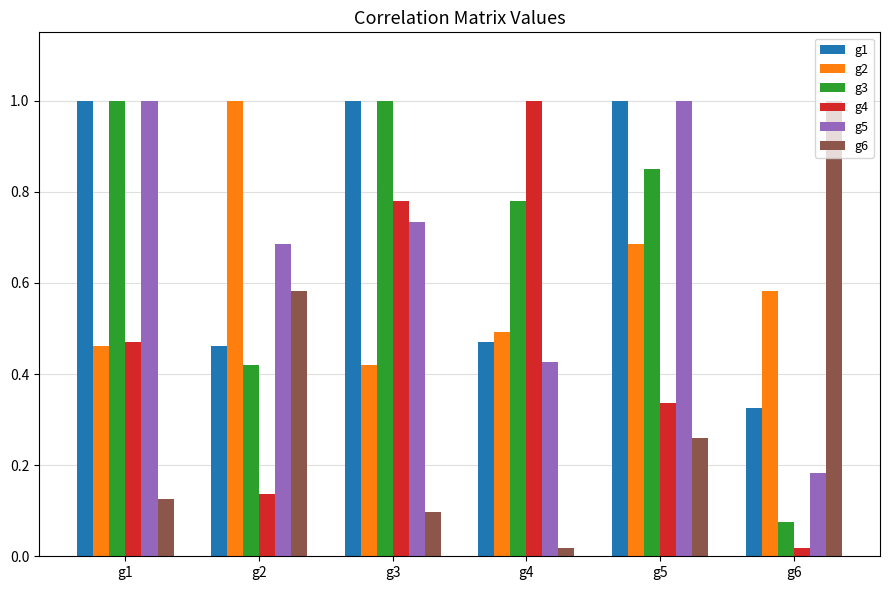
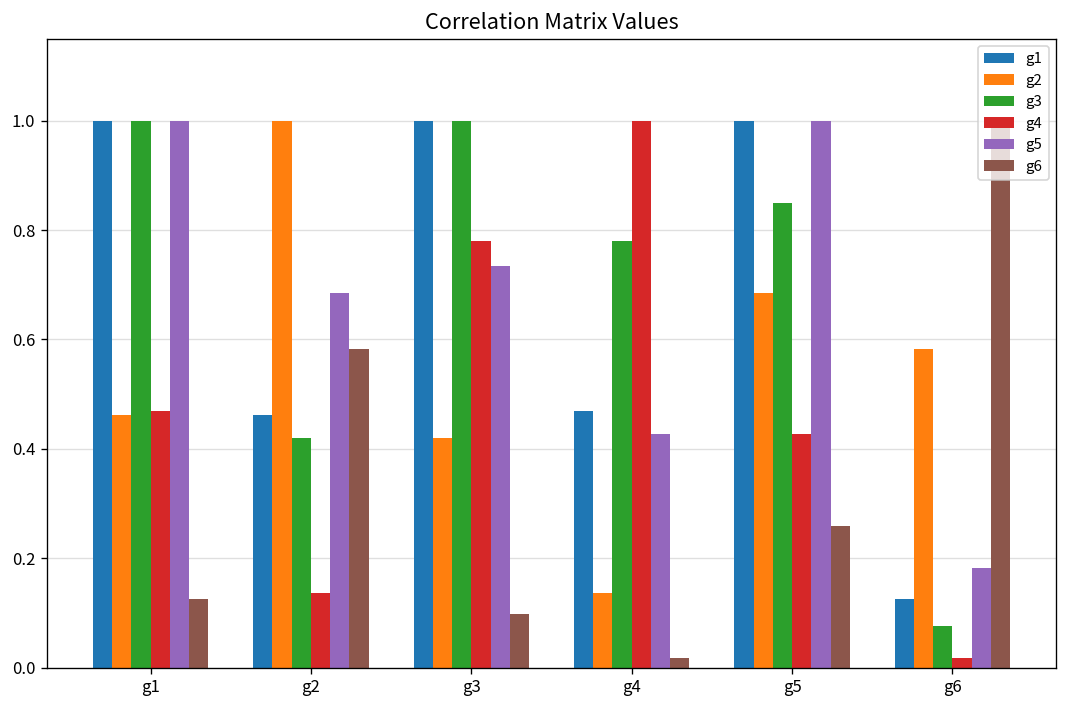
g2, g4: 0.49 -> 0.14
g4, g5: 0.34 -> 0.43
g1, g6: 0.33 -> 0.13
